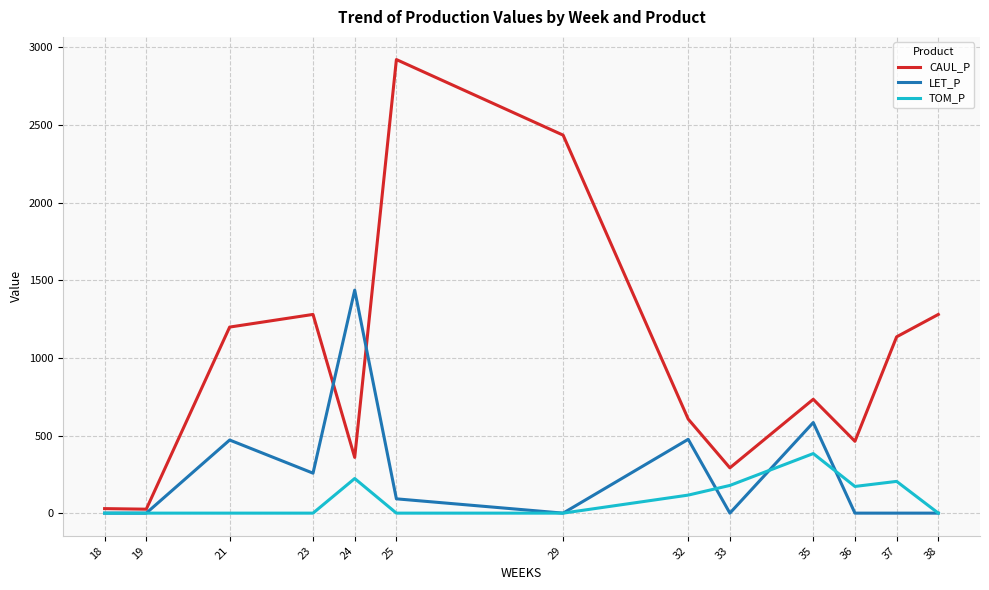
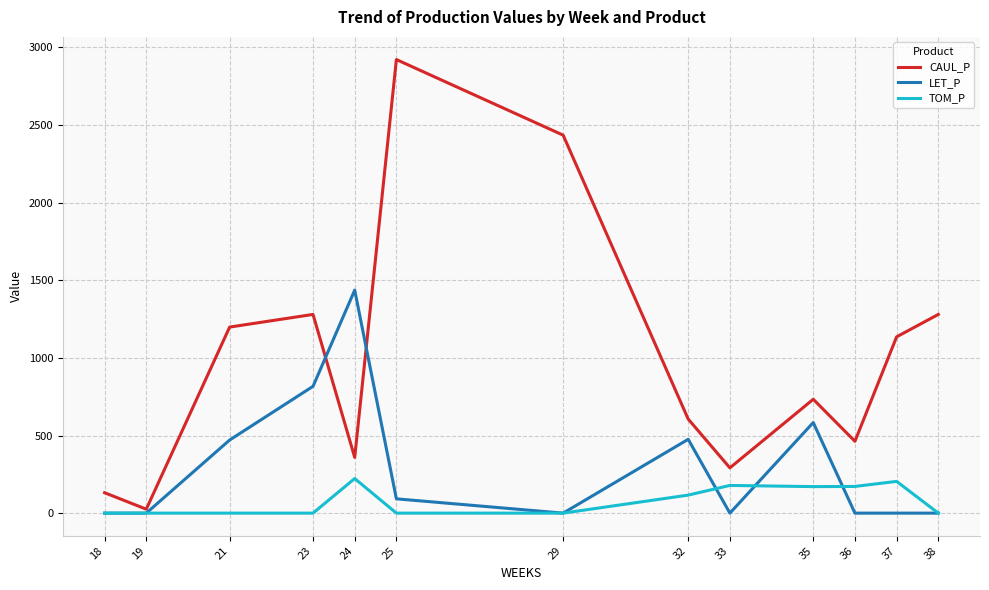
CAUL_P, 18: 30 -> 130
LET_P, 23: 260 -> 820
TOM_P, 35: 380 -> 170
